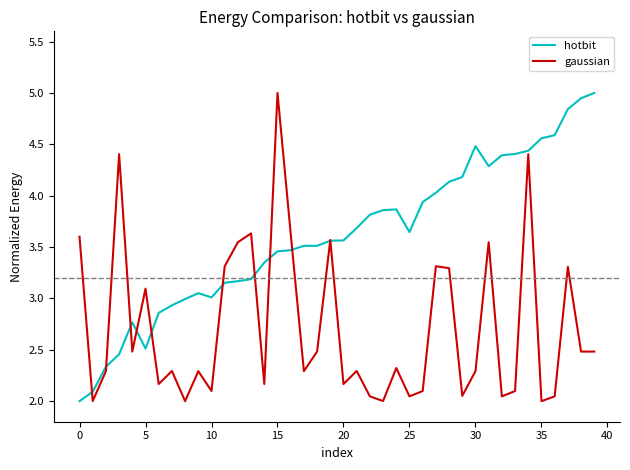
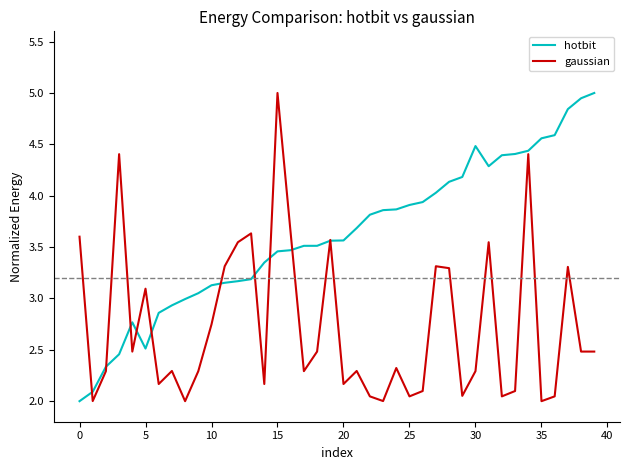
hotbit, 10: 3.01 -> 3.13
gaussian, 10: 2.10 -> 2.75
hotbit, 25: 3.65 -> 3.91
